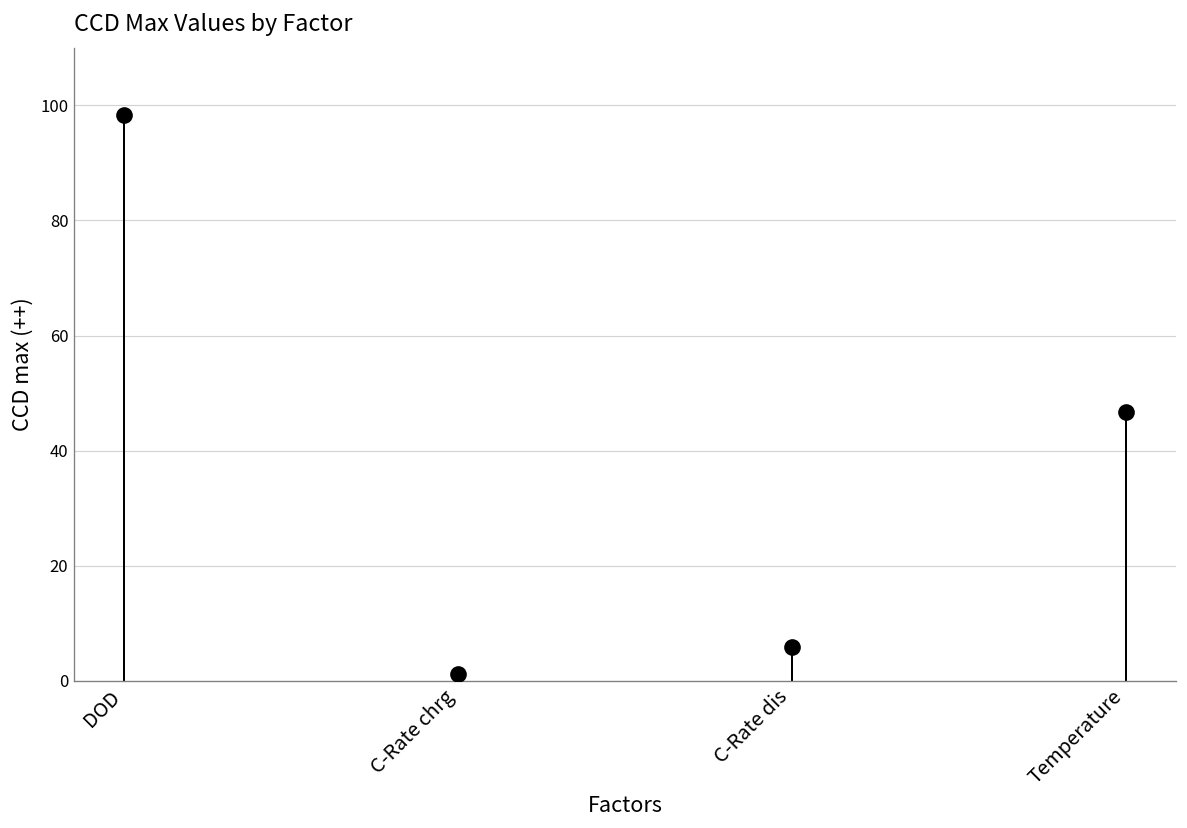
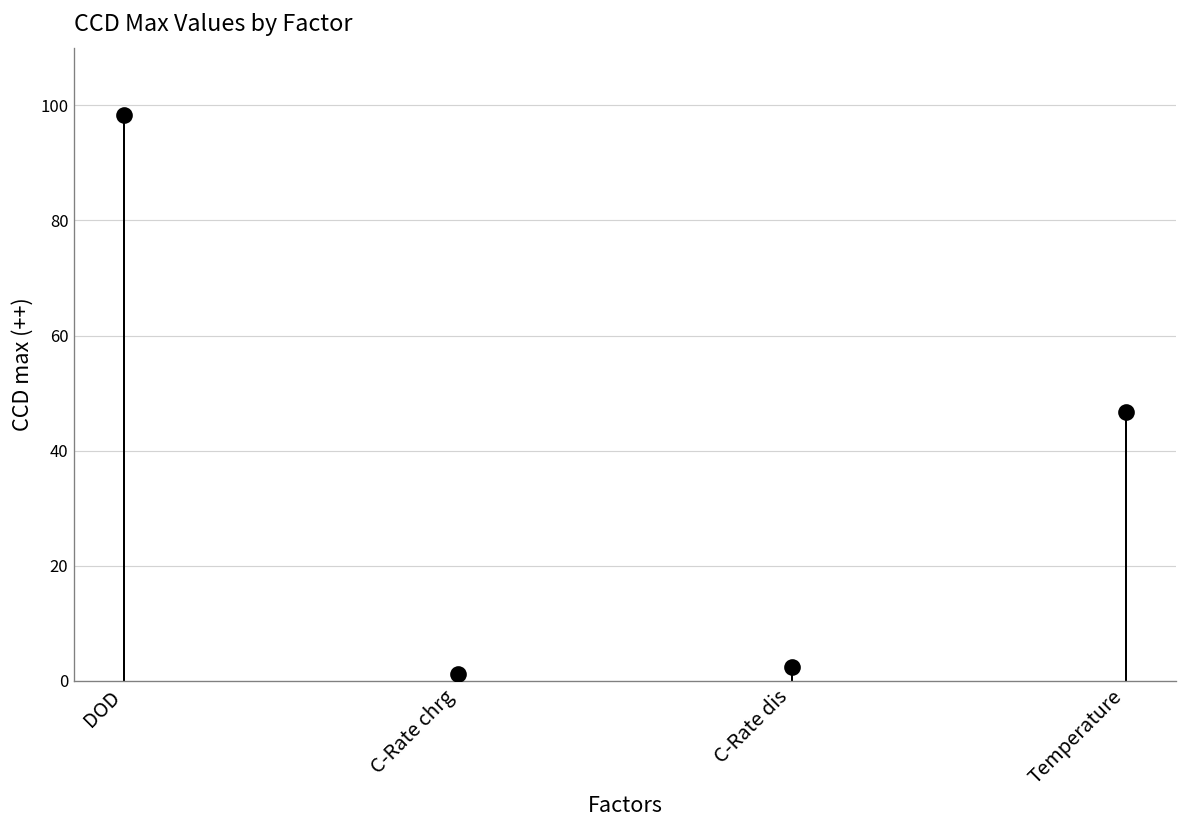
C-Rate dis: 6 -> 2
